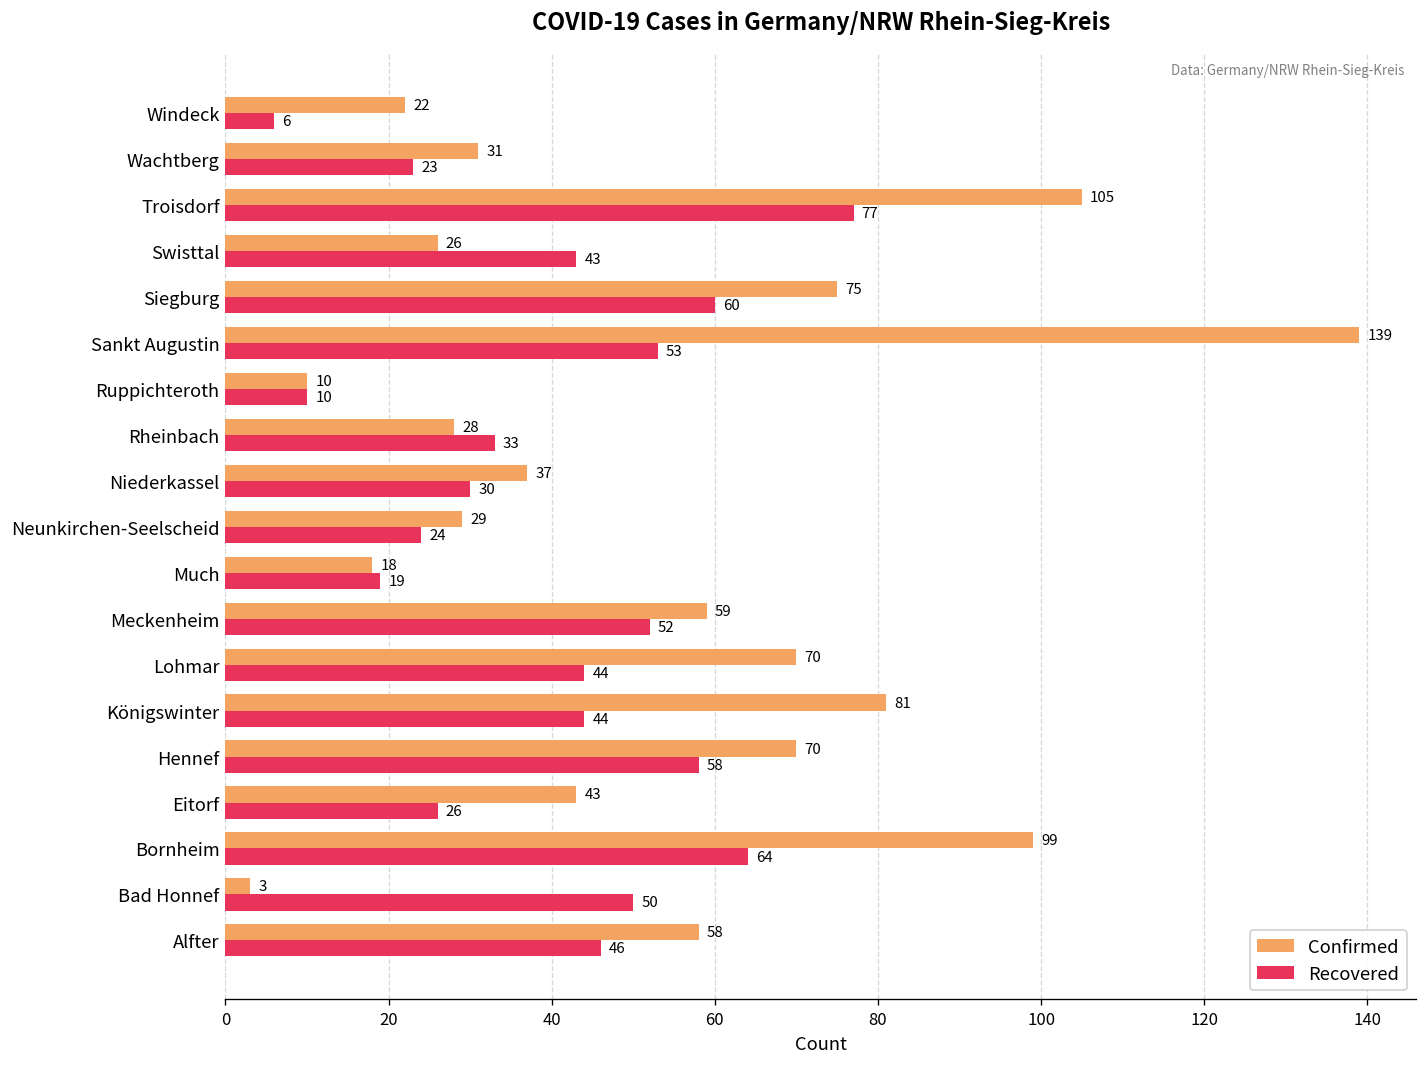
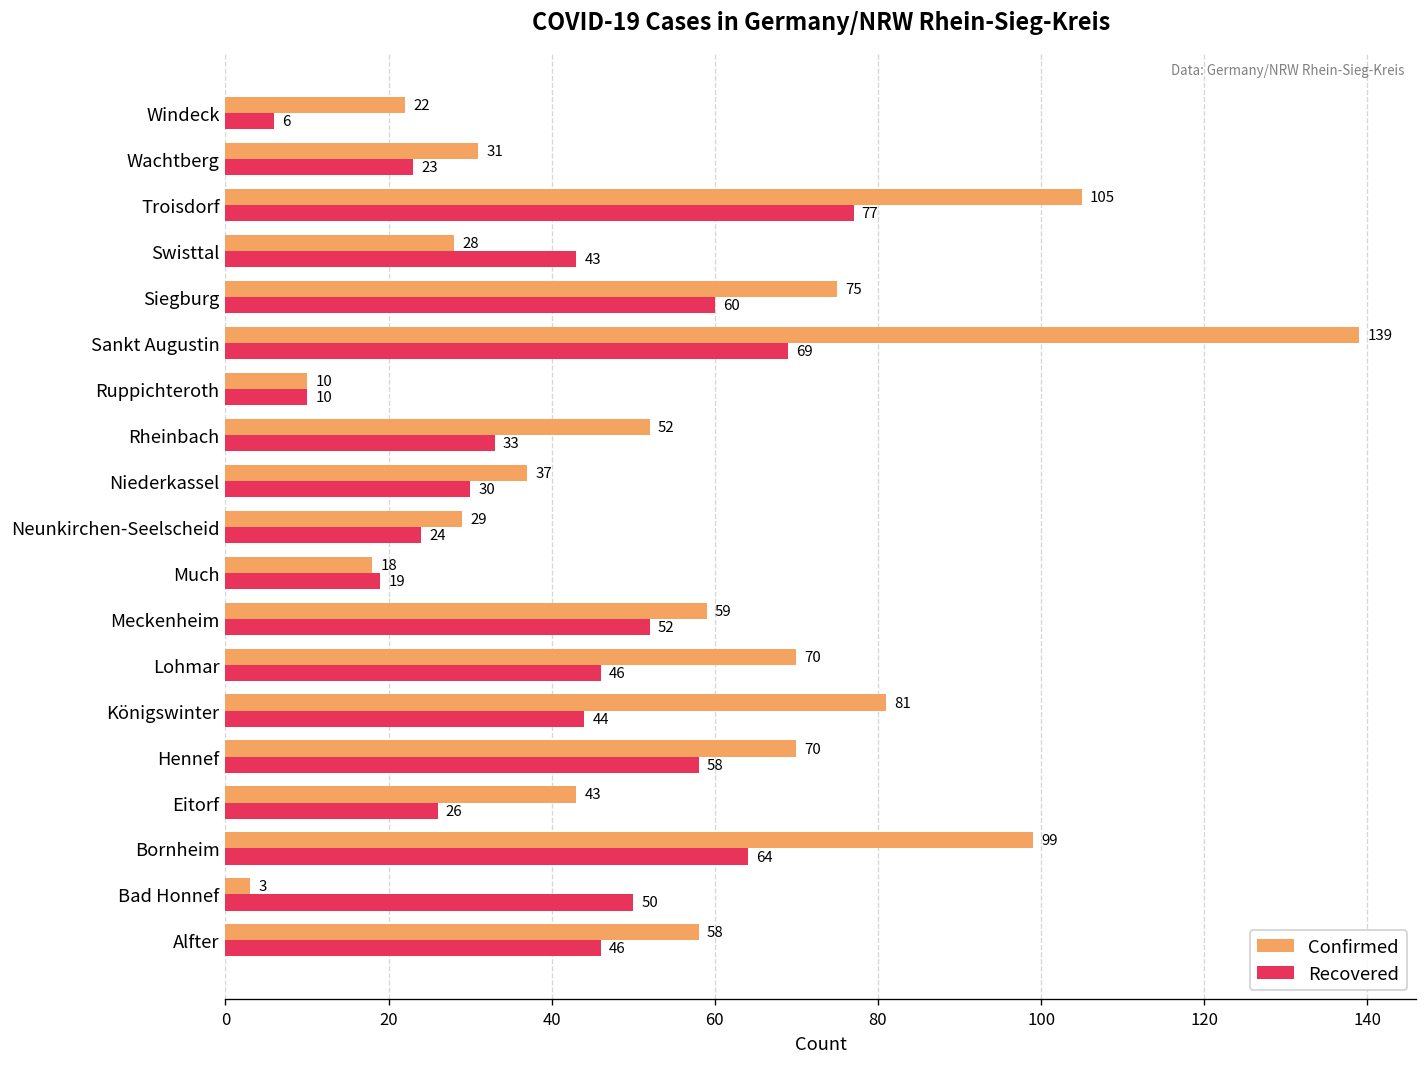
Confirmed, Swisttal: 26 -> 28
Recovered, Sankt Augustin: 53 -> 69
Confirmed, Rheinbach: 28 -> 52
Recovered, Lohmar: 44 -> 46
